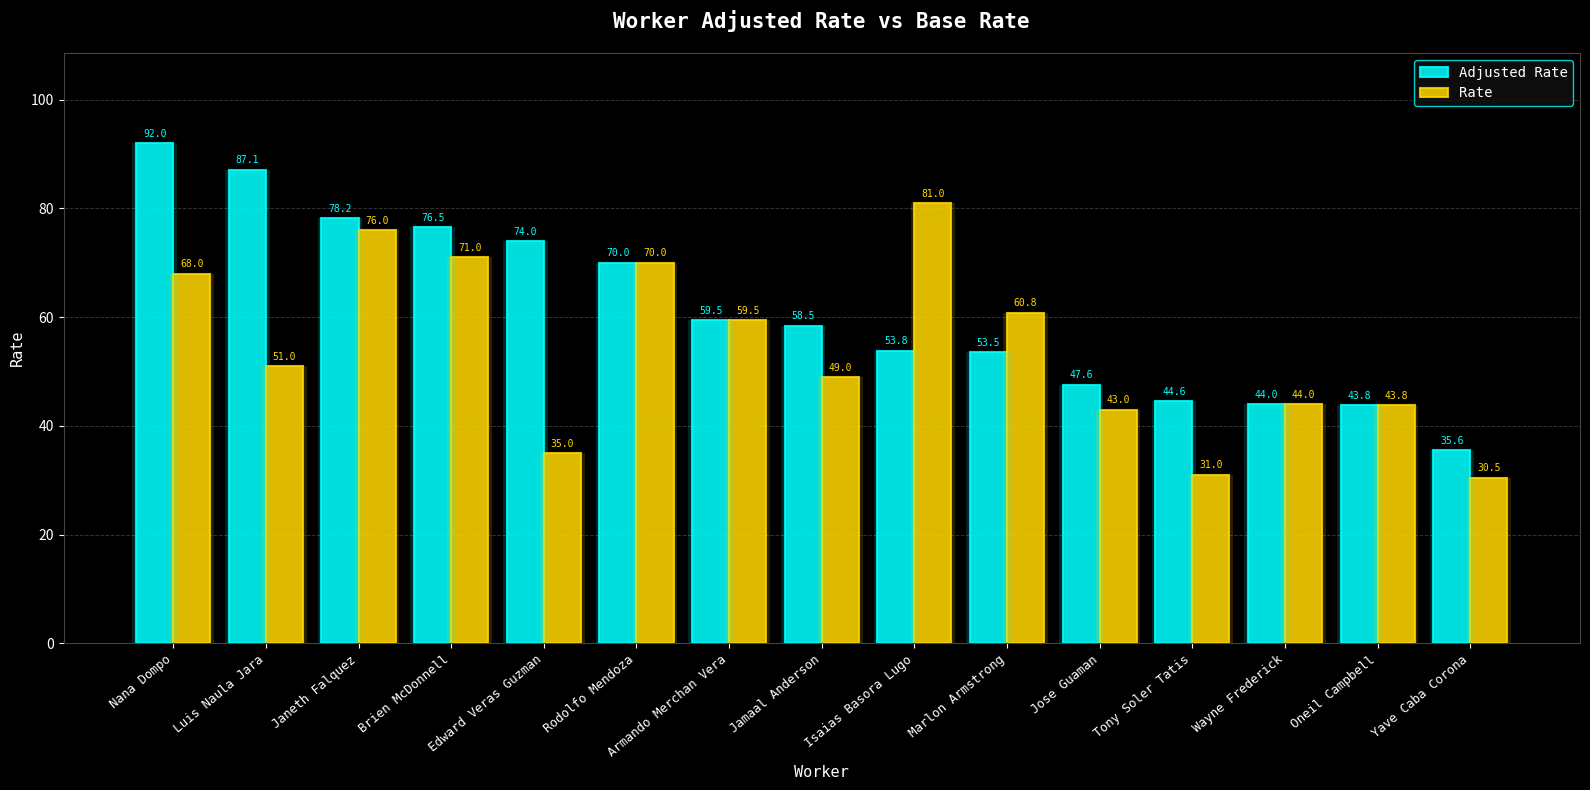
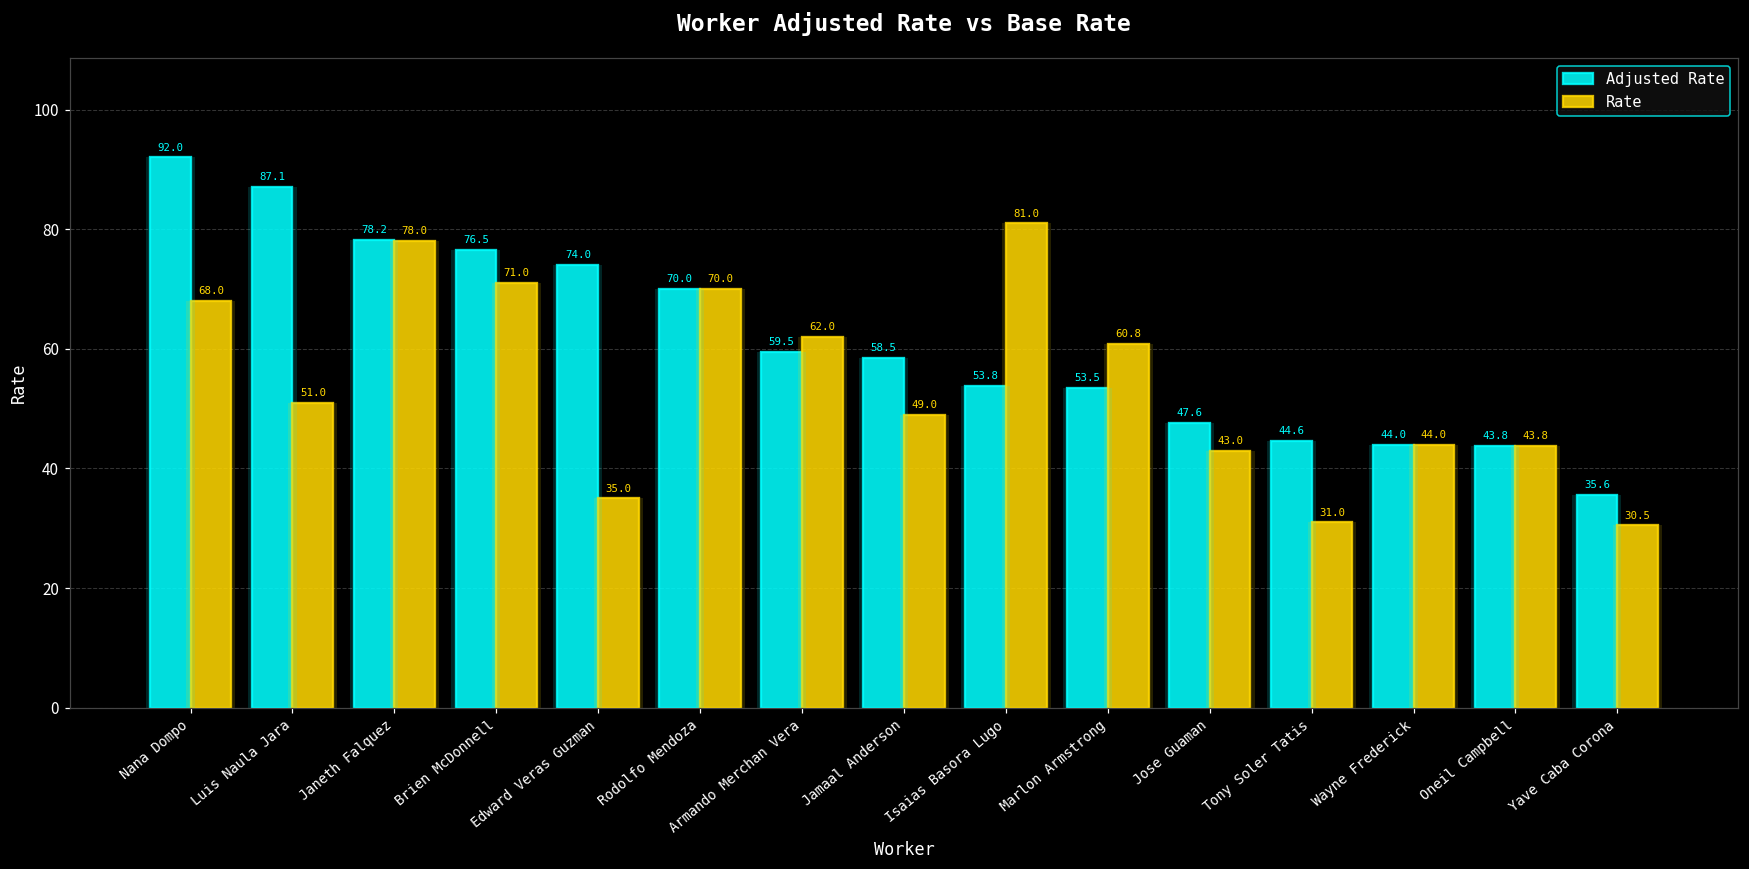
Rate, Janeth Falquez: 76.0 -> 78.0
Rate, Armando Merchan Vera: 59.5 -> 62.0
